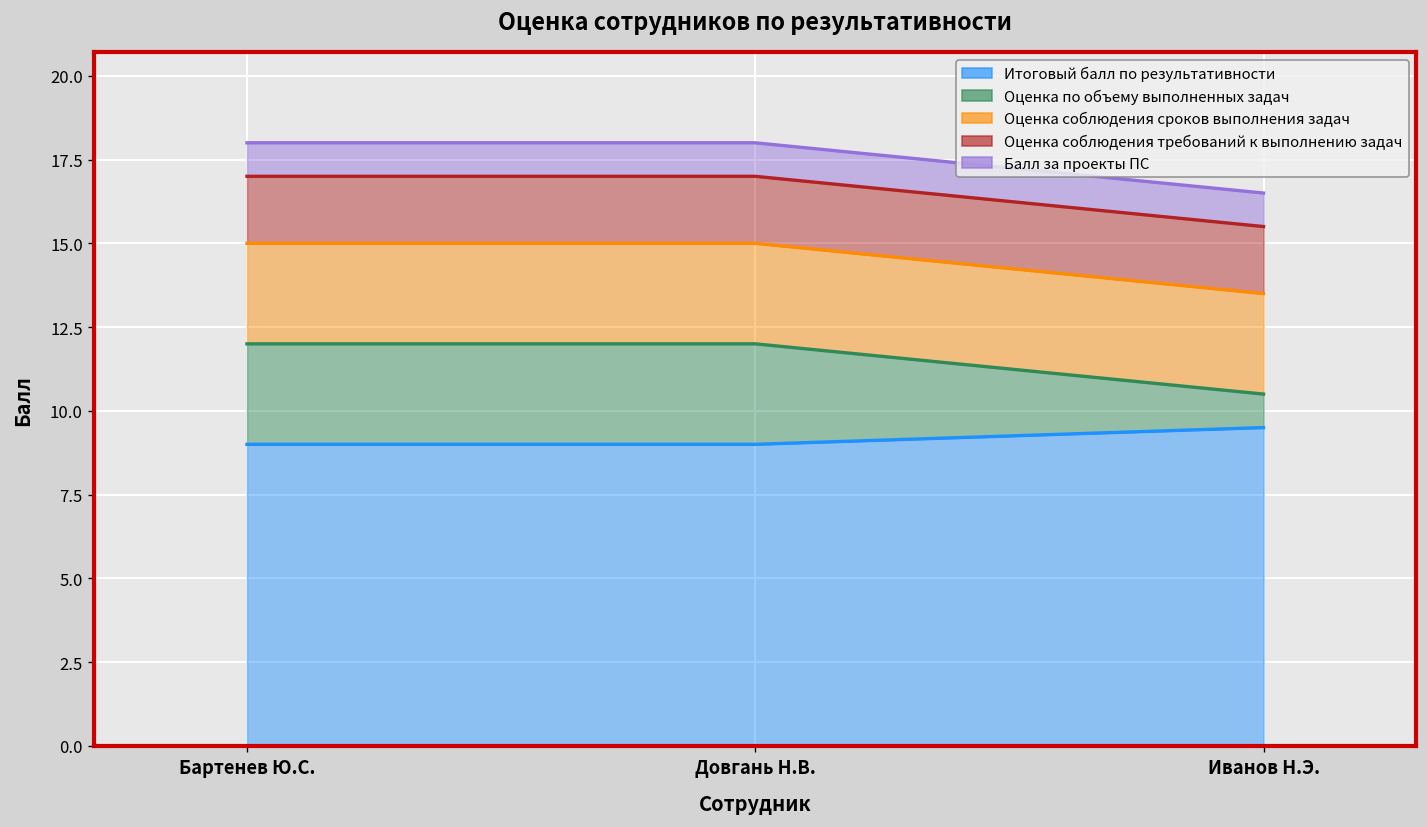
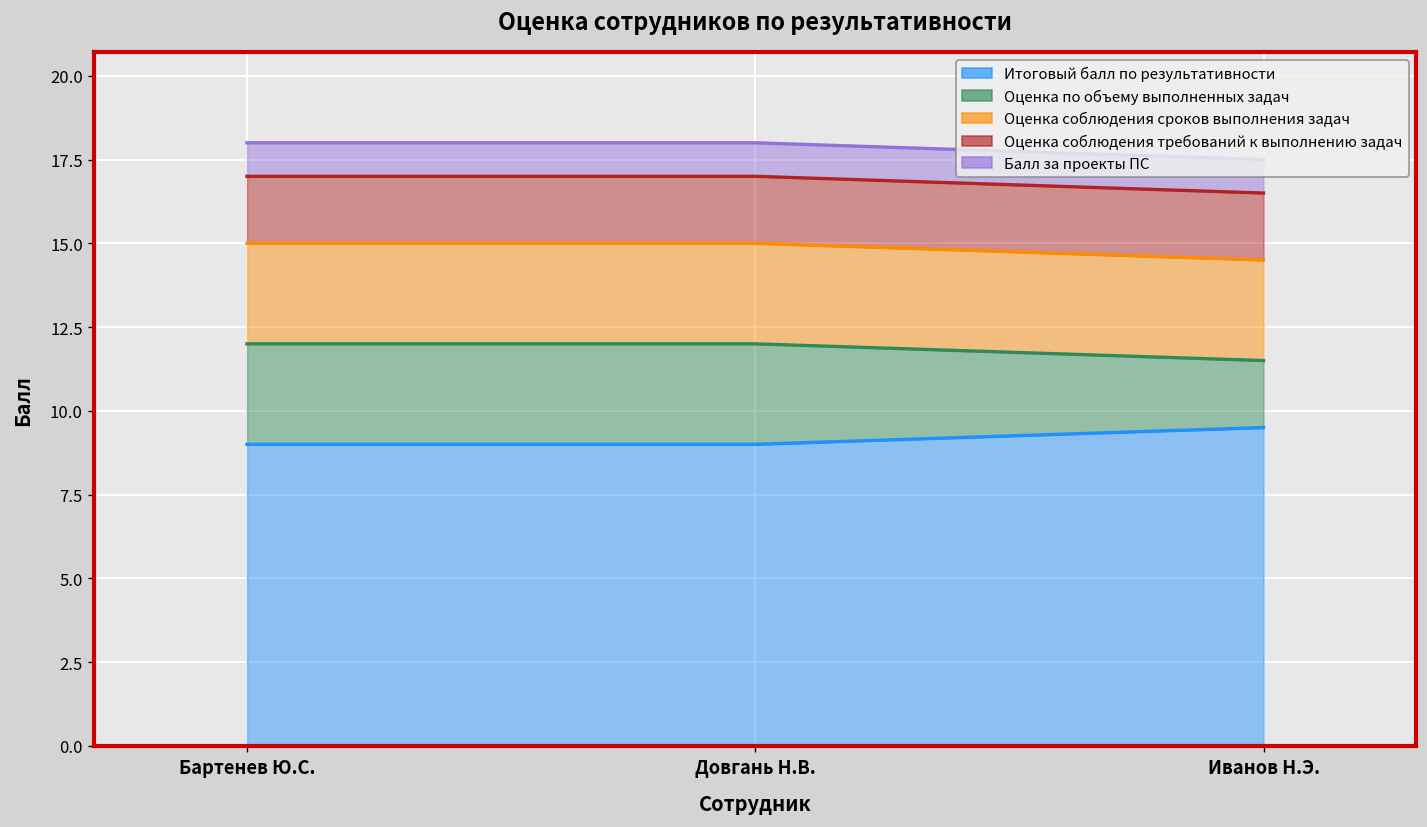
Оценка по объему выполненных задач, Иванов Н.Э.: 1 -> 2
